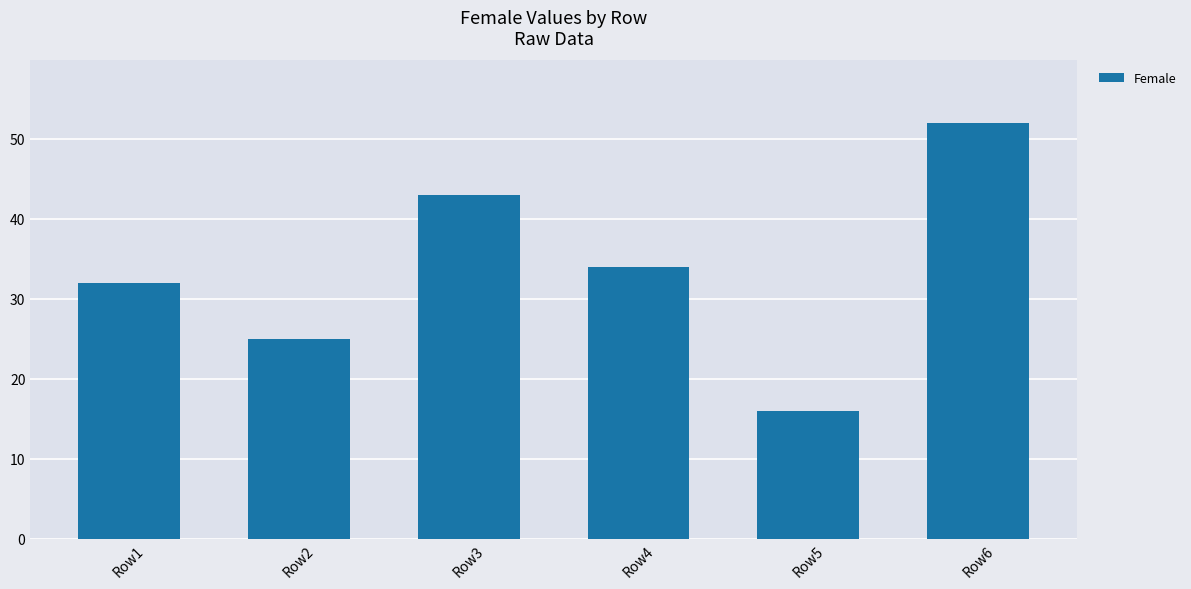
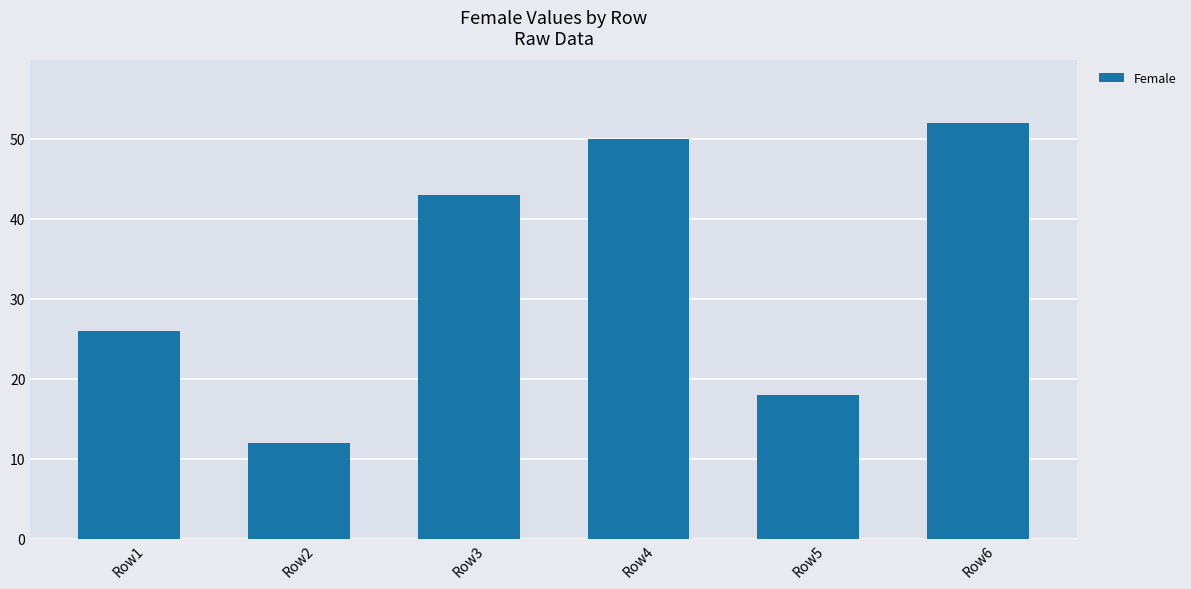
Row1: 32 -> 26
Row2: 25 -> 12
Row4: 34 -> 50
Row5: 16 -> 18
